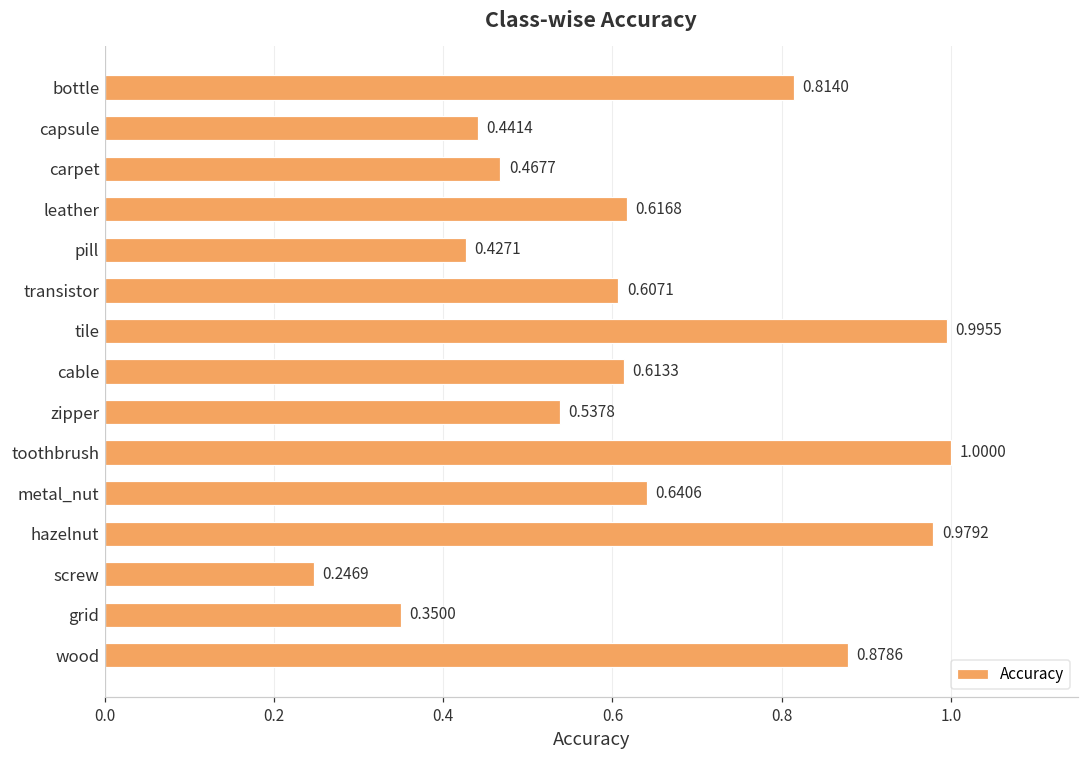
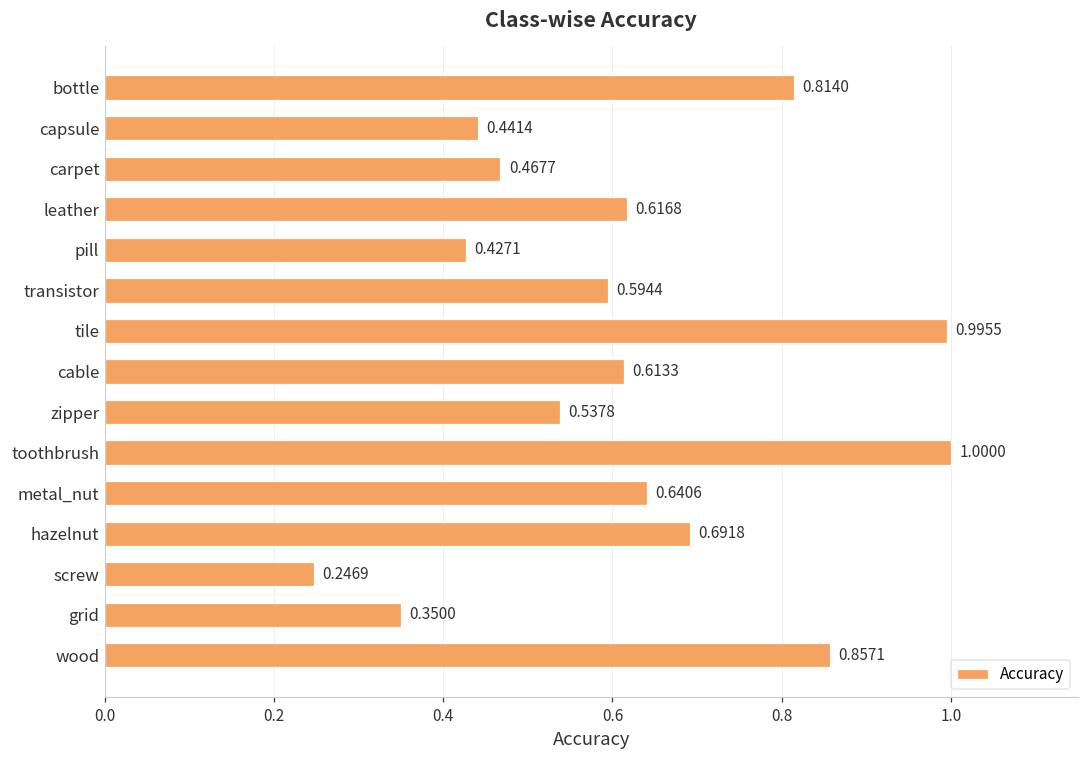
transistor: 0.6071 -> 0.5944
hazelnut: 0.9792 -> 0.6918
wood: 0.8786 -> 0.8571
